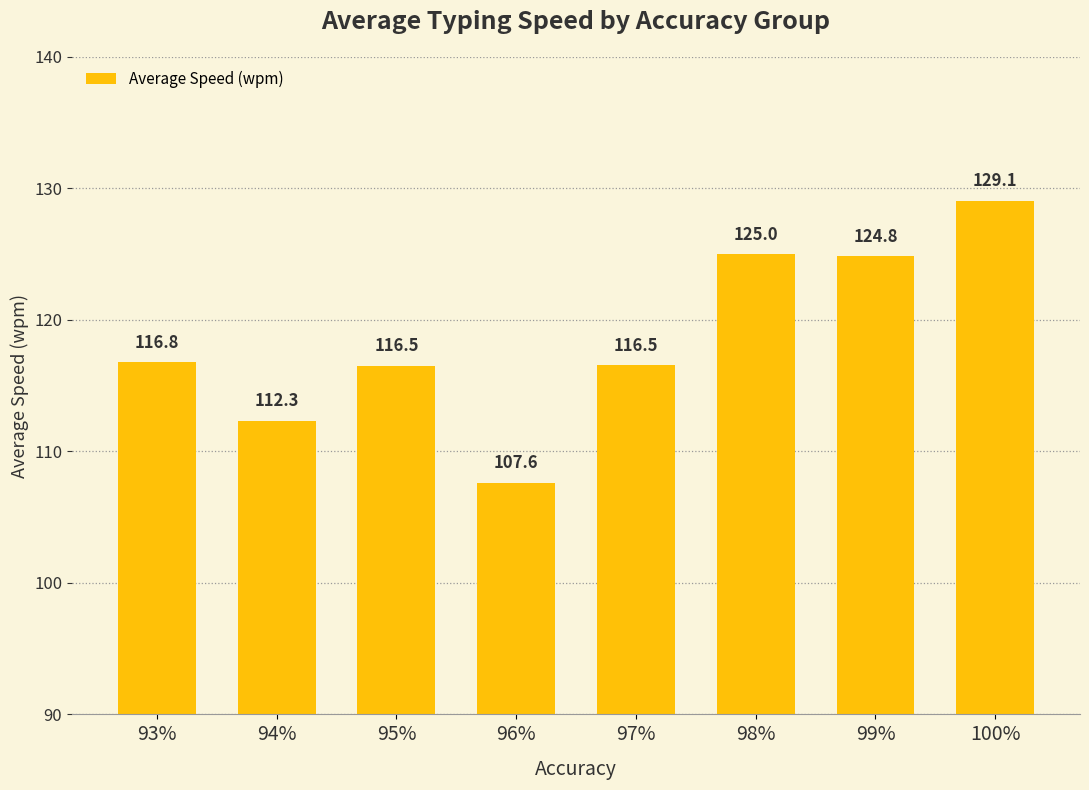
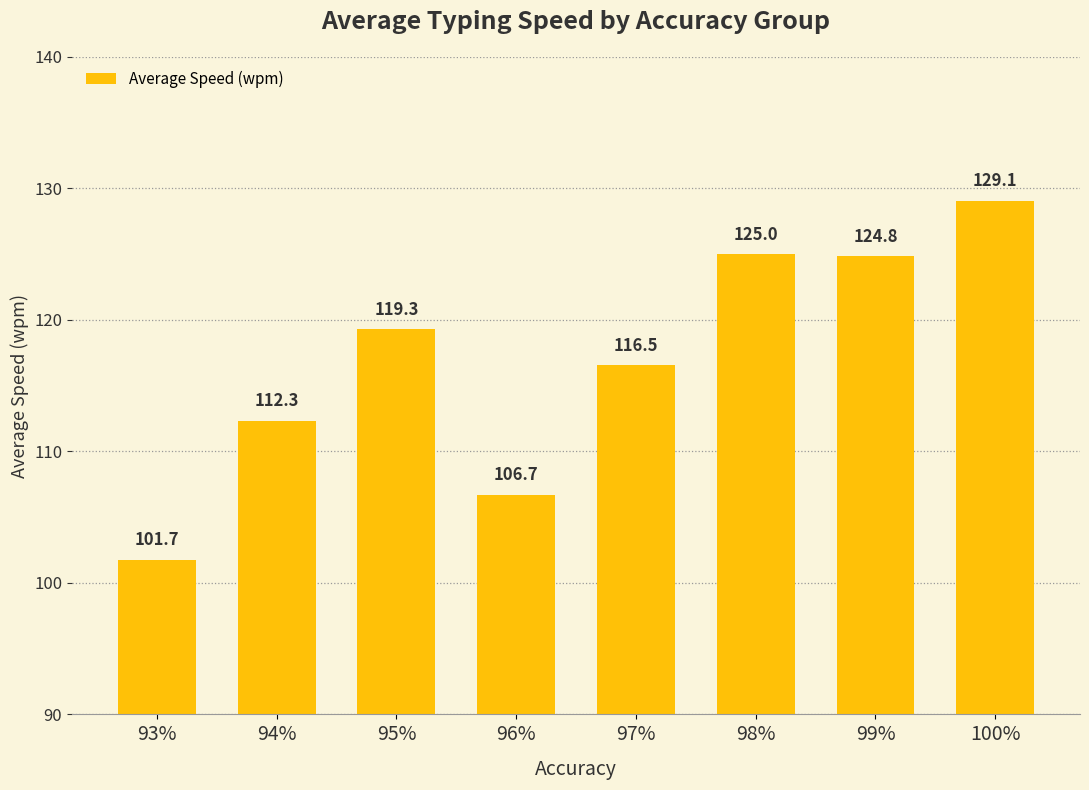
93%: 116.8 -> 101.7
95%: 116.5 -> 119.3
96%: 107.6 -> 106.7
